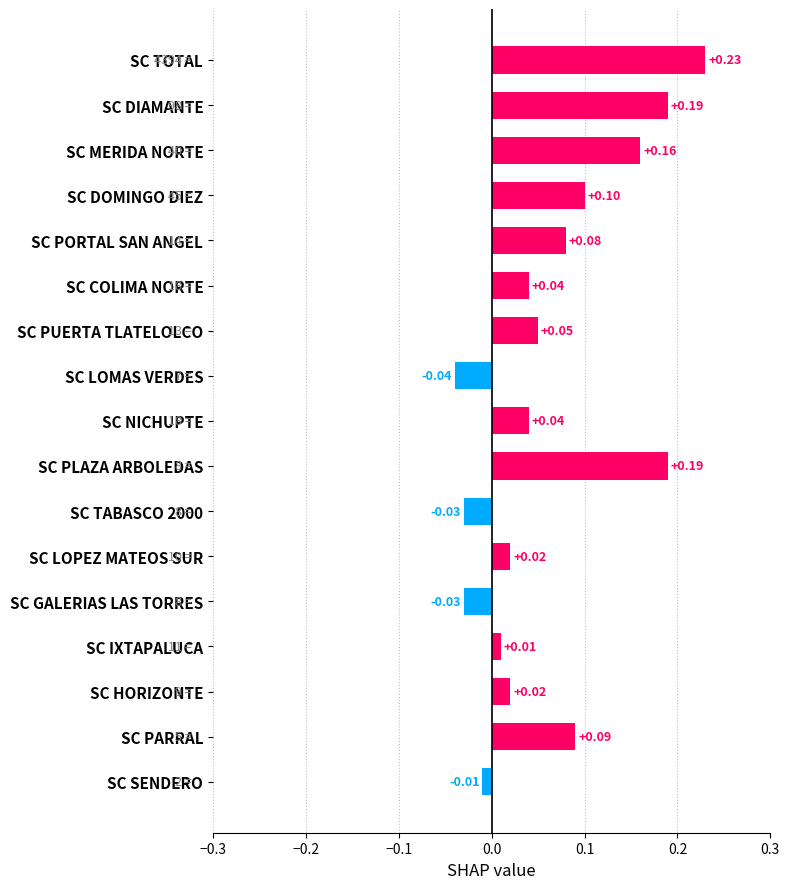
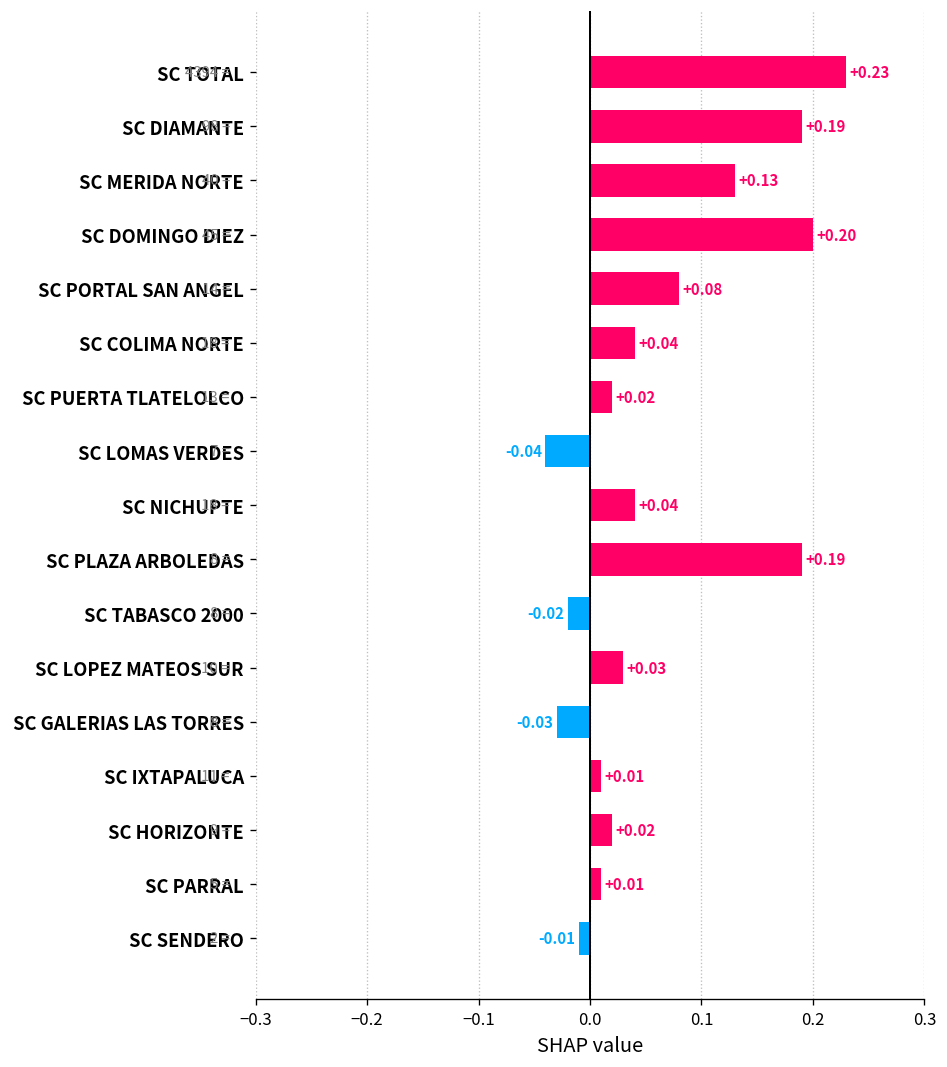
SC MERIDA NORTE: +0.16 -> +0.13
SC DOMINGO DIEZ: +0.10 -> +0.20
SC PUERTA TLATELOLCO: +0.05 -> +0.02
SC TABASCO 2000: -0.03 -> -0.02
SC LOPEZ MATEOS SUR: +0.02 -> +0.03
SC PARRAL: +0.09 -> +0.01
